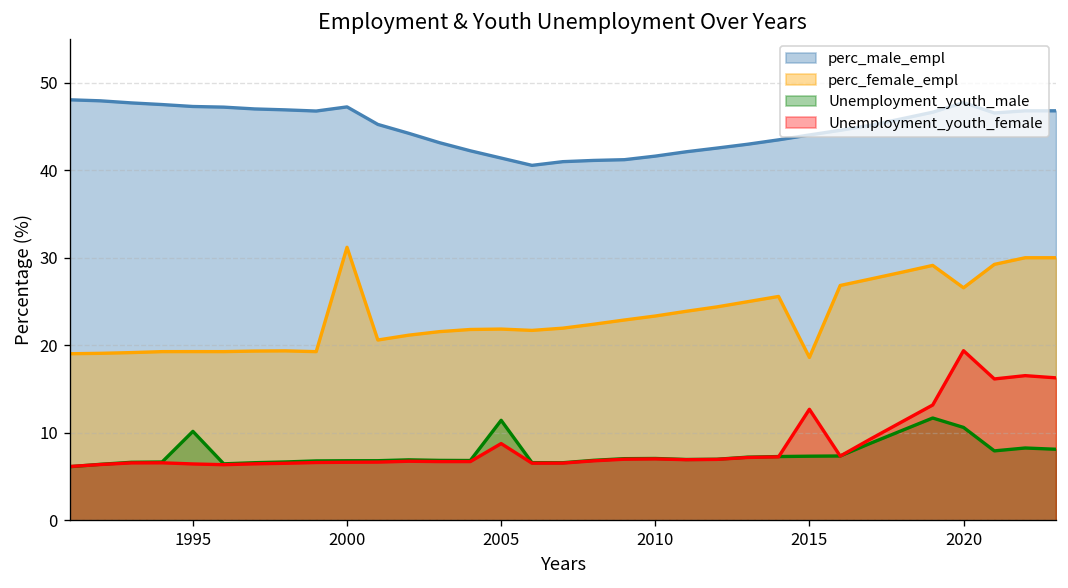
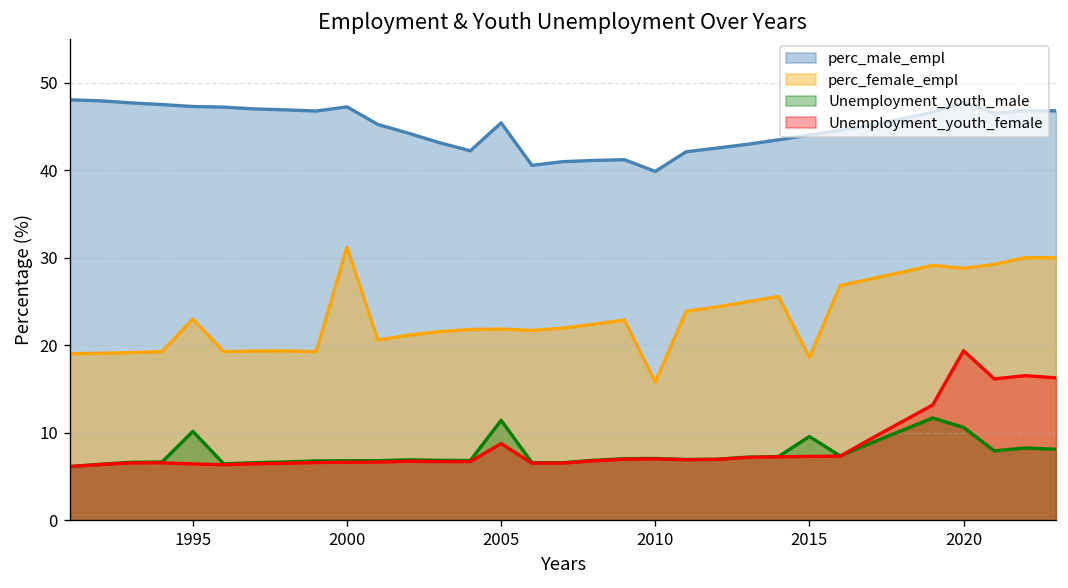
perc_female_empl, 1995: 19 -> 23
perc_male_empl, 2005: 41 -> 45
perc_male_empl, 2010: 42 -> 40
perc_female_empl, 2010: 23 -> 16
Unemployment_youth_male, 2015: 7 -> 10
Unemployment_youth_female, 2015: 13 -> 7
perc_female_empl, 2020: 27 -> 29
